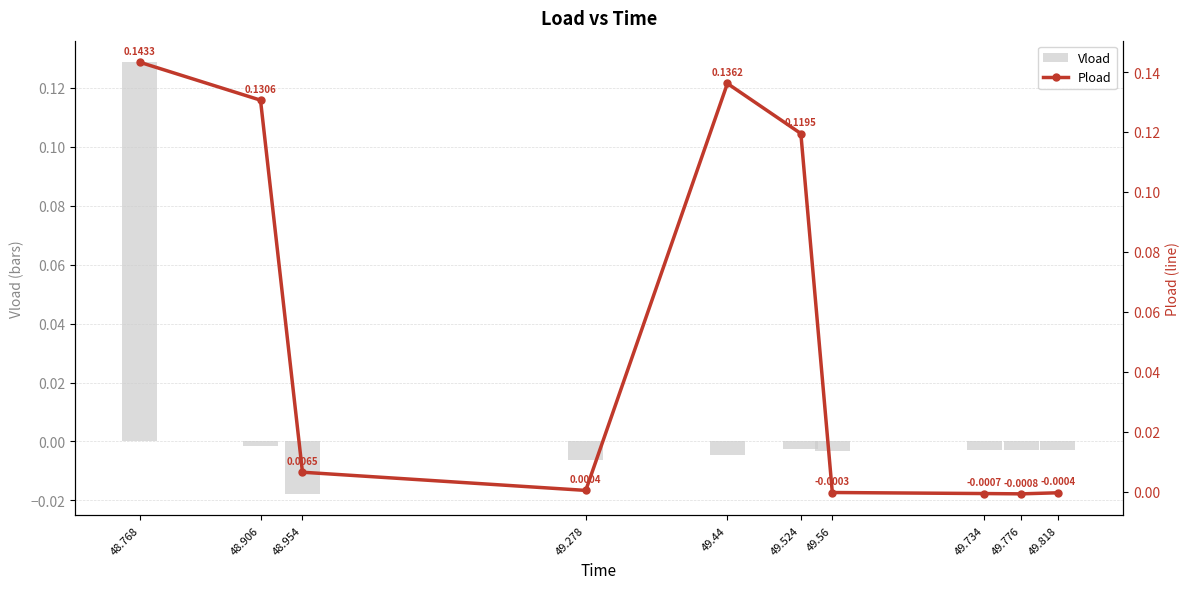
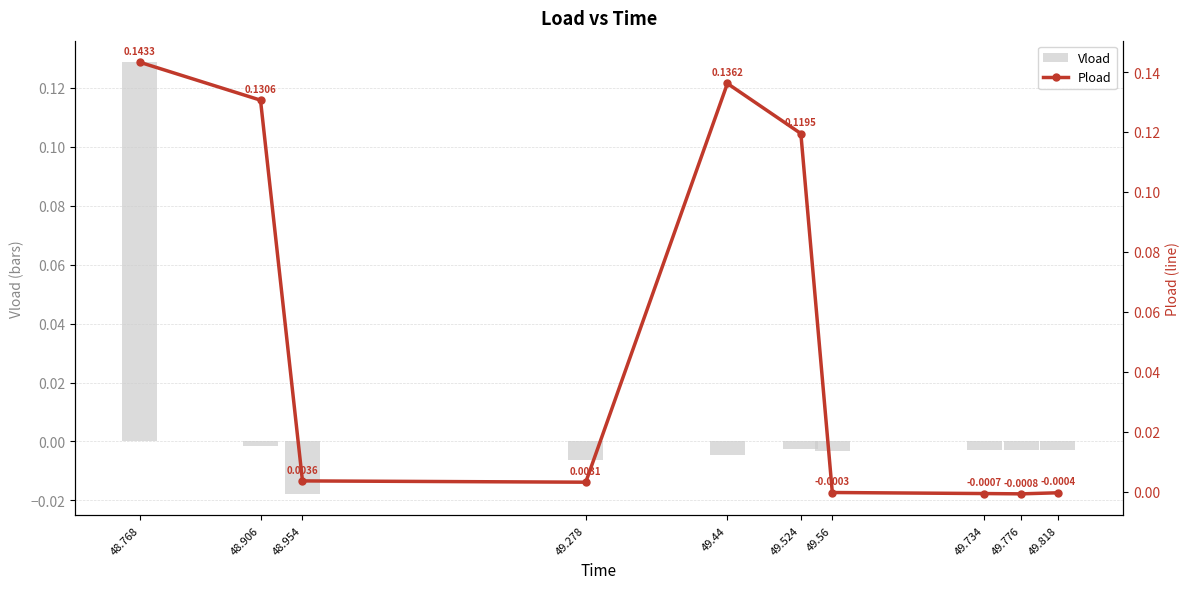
Pload, 48.954: 0.0065 -> 0.0036
Pload, 49.278: 0.0004 -> 0.0031
